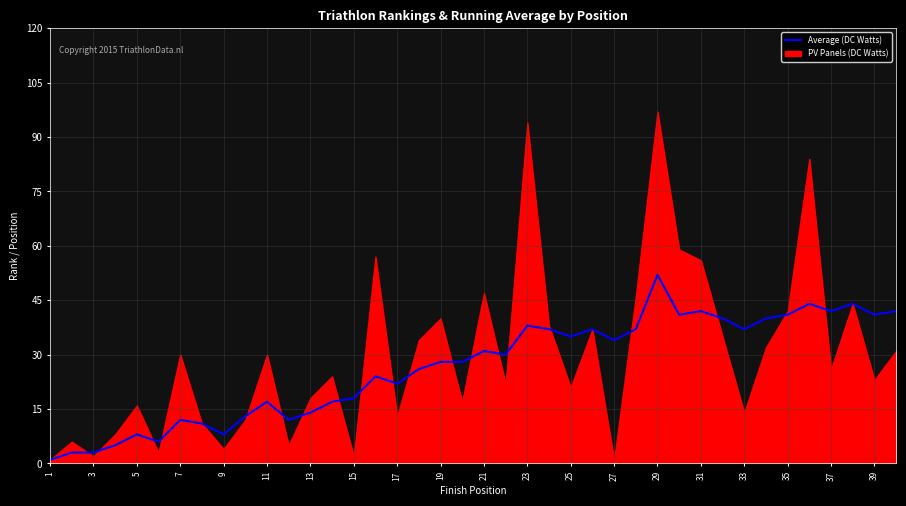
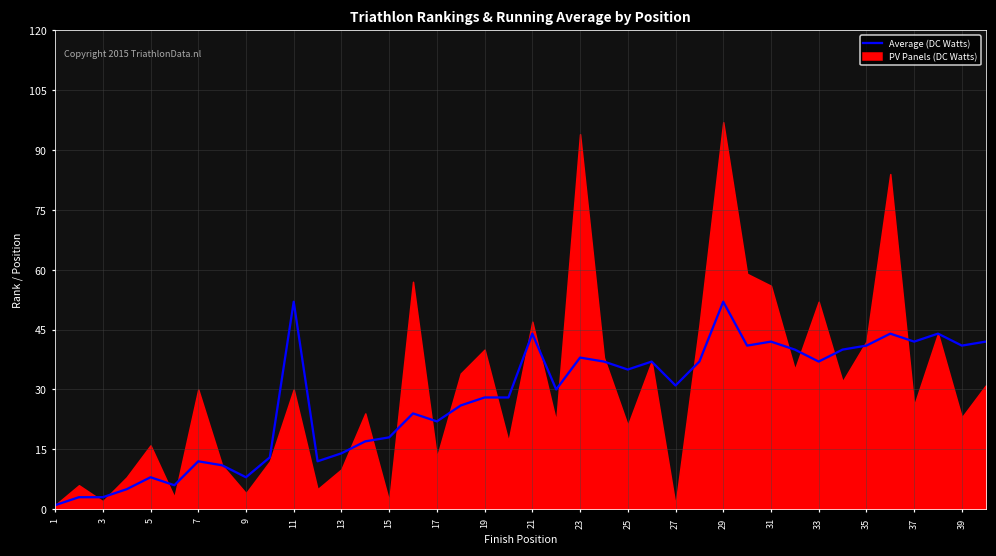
Average (DC Watts), 11: 17 -> 52
PV Panels (DC Watts), 13: 18 -> 10
Average (DC Watts), 21: 31 -> 44
Average (DC Watts), 27: 34 -> 31
PV Panels (DC Watts), 33: 14 -> 52
